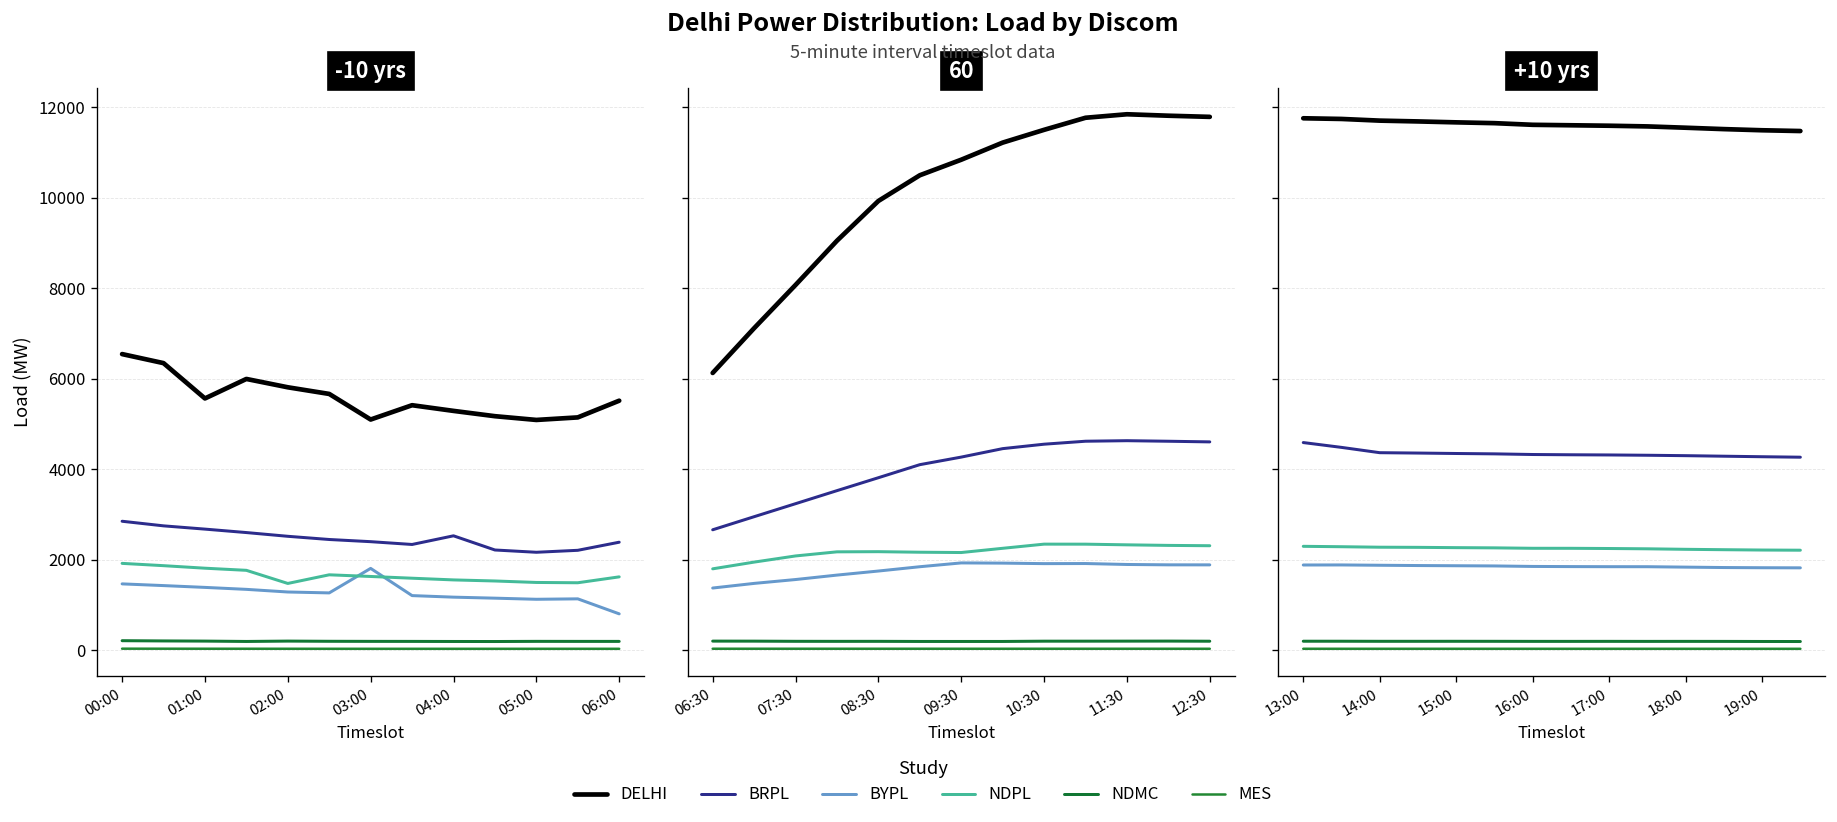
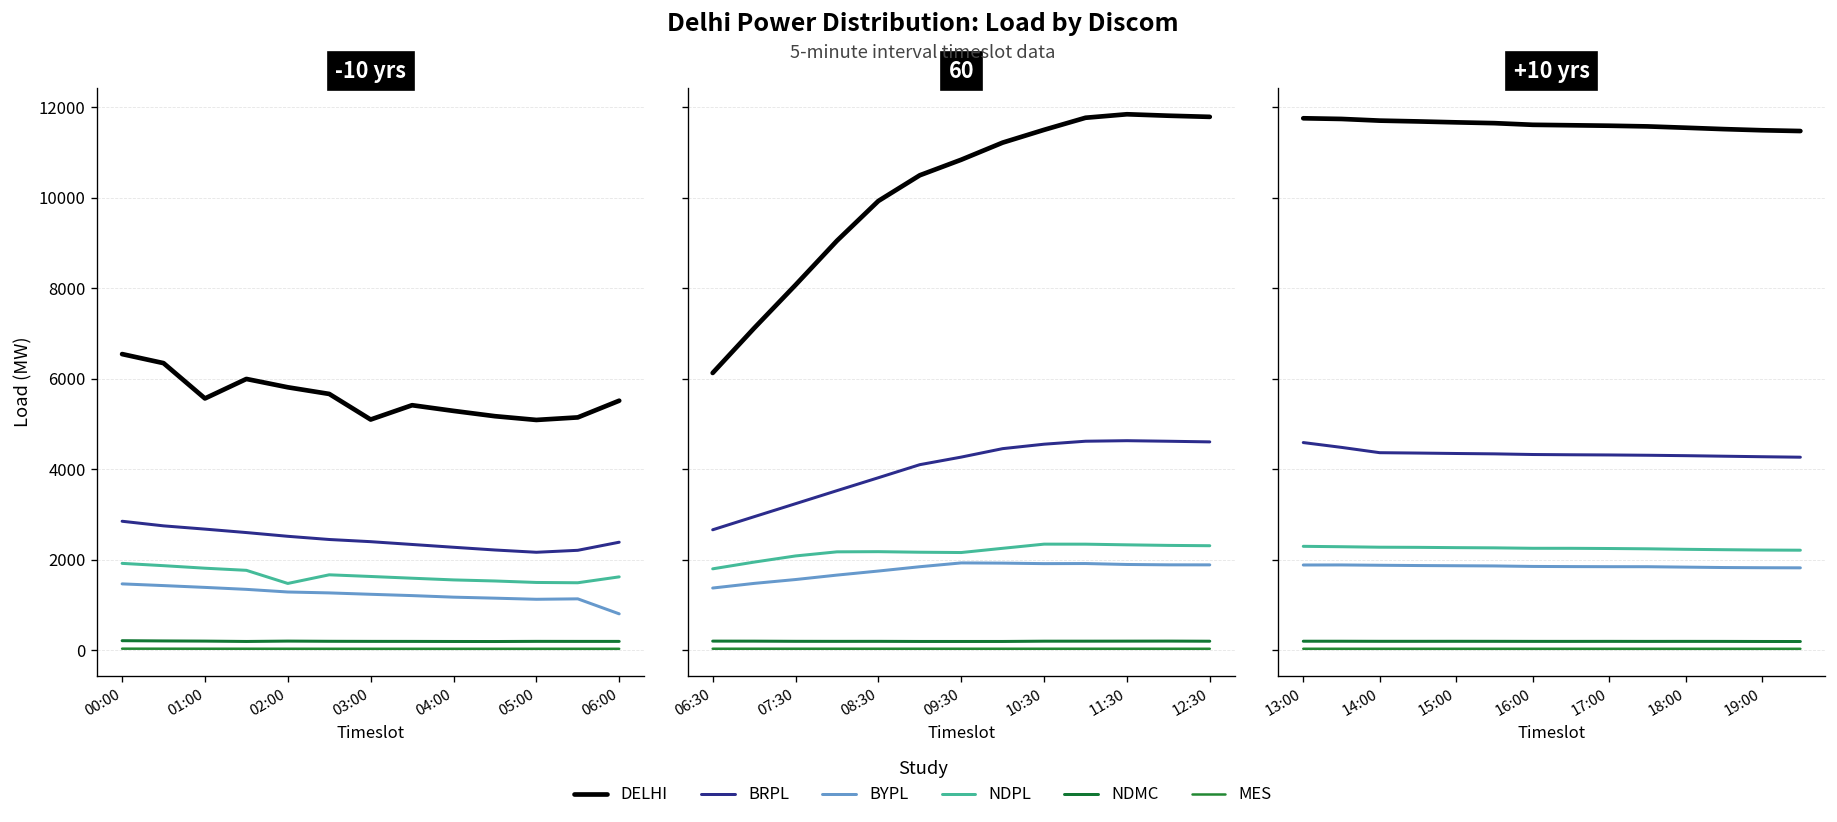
-10 yrs, BYPL, 03:00: 1800 -> 1200
-10 yrs, BRPL, 04:00: 2500 -> 2300
